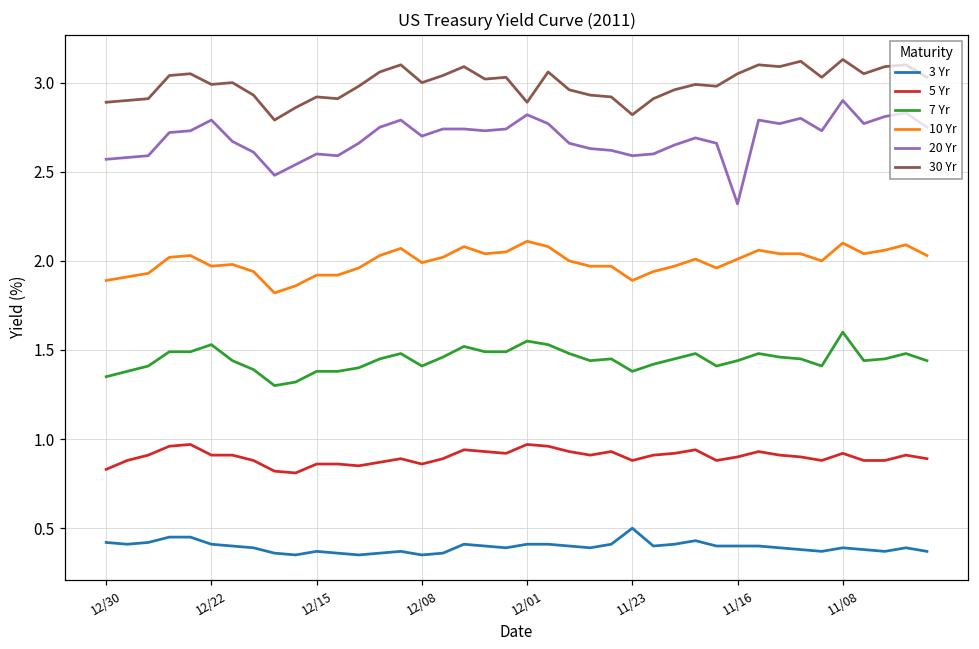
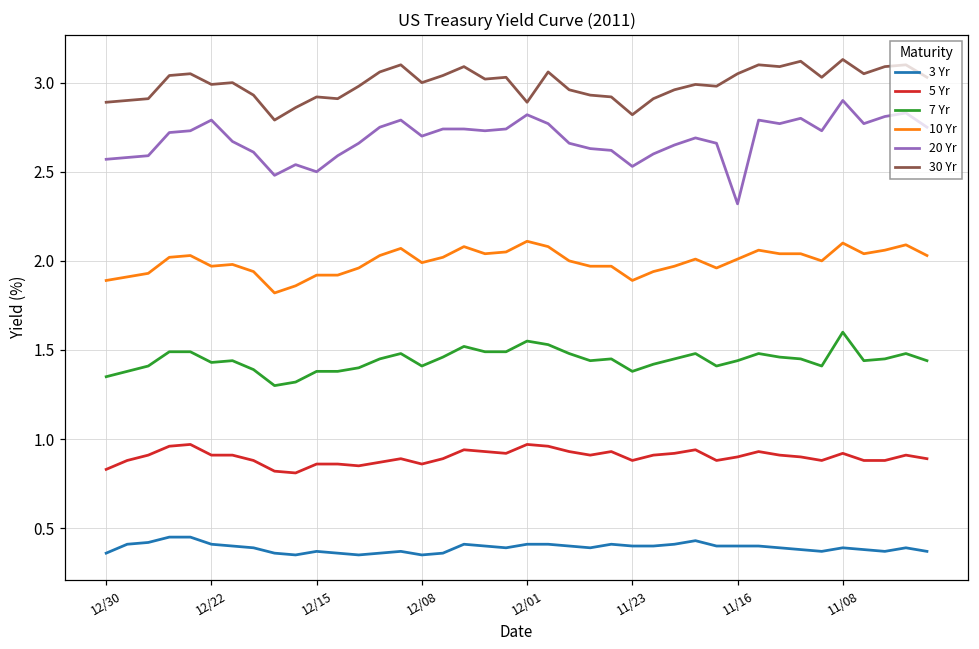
3 Yr, 12/30: 0.42 -> 0.36
7 Yr, 12/22: 1.53 -> 1.43
20 Yr, 12/15: 2.6 -> 2.5
3 Yr, 11/23: 0.5 -> 0.4
20 Yr, 11/23: 2.59 -> 2.53
